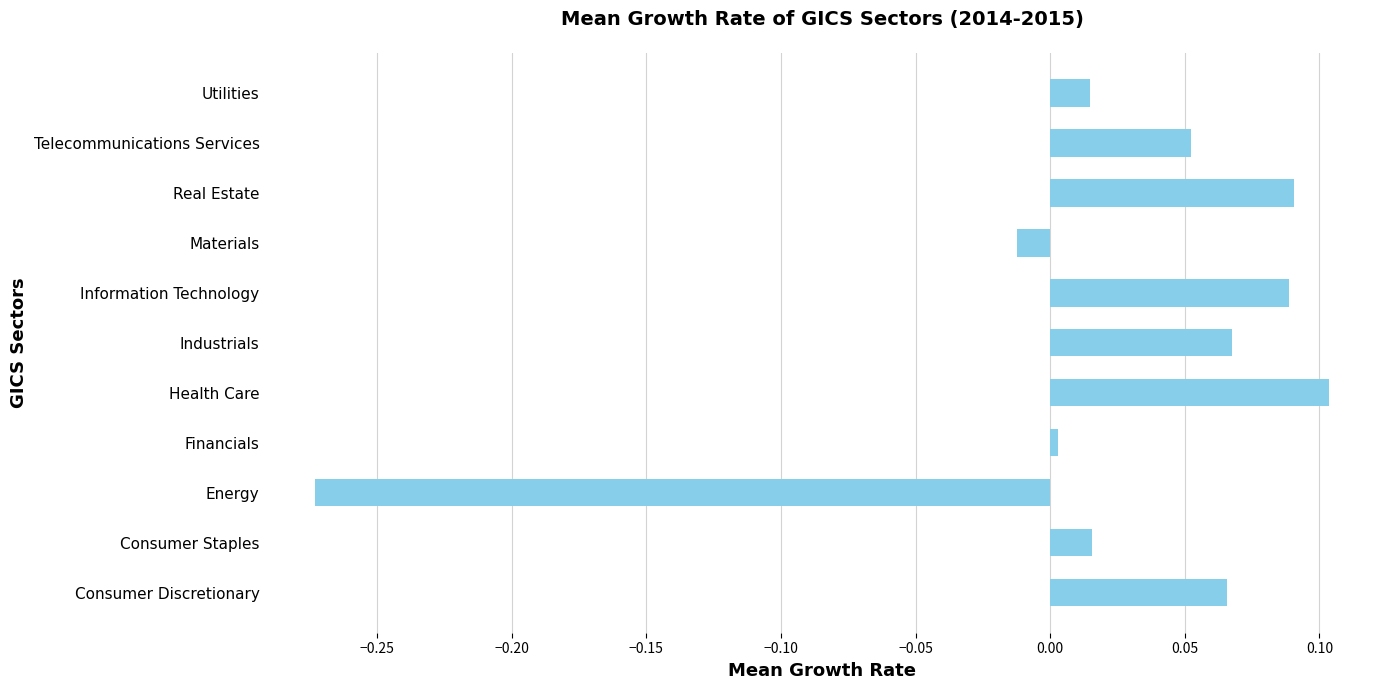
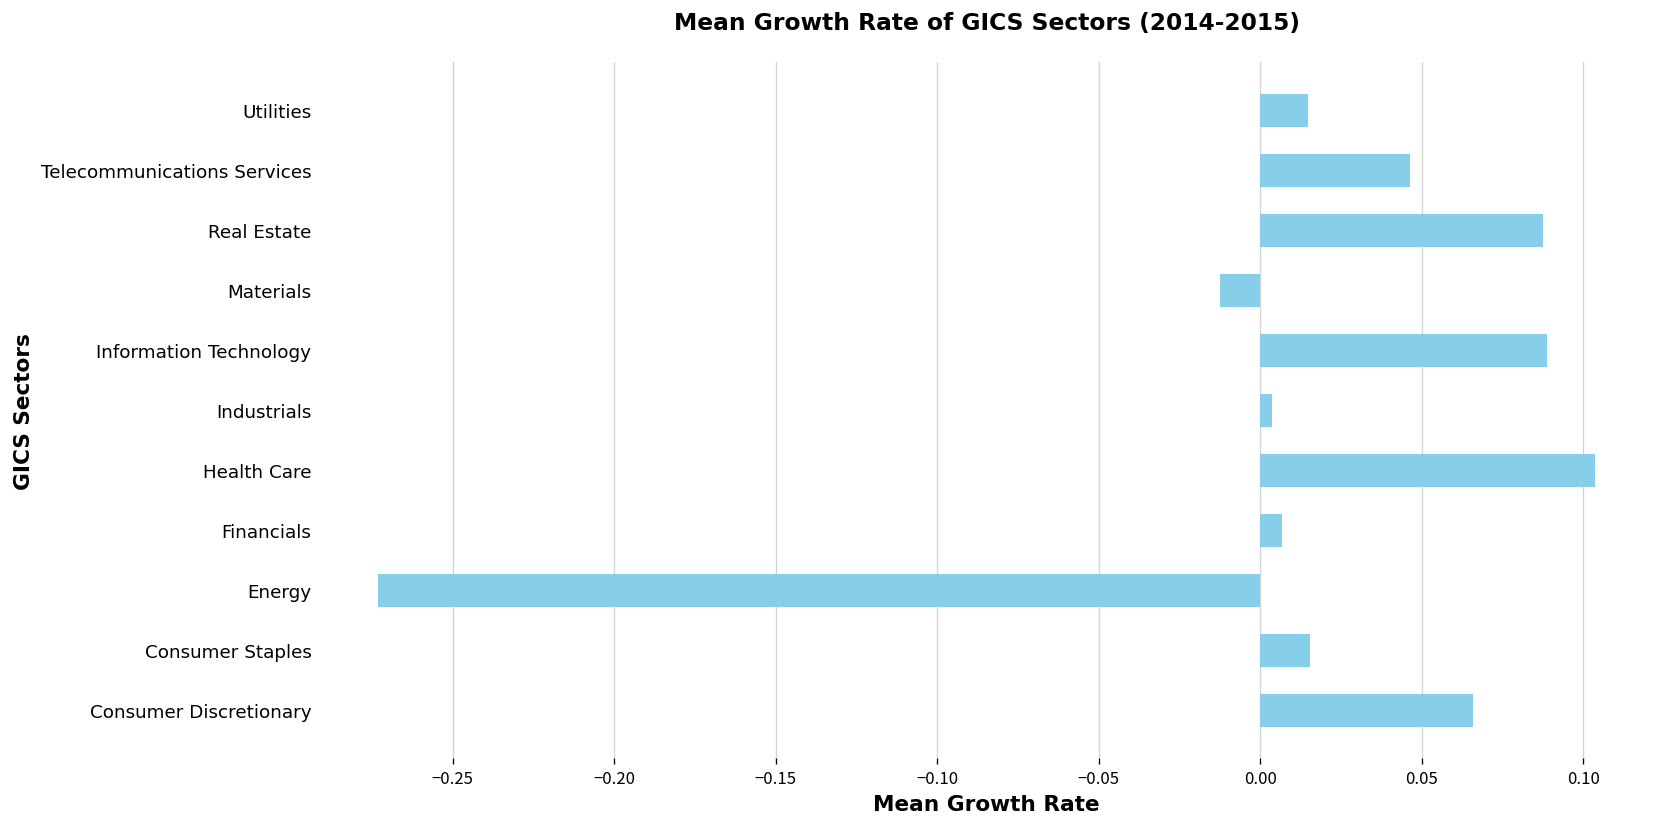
Telecommunications Services: 0.052 -> 0.046
Real Estate: 0.091 -> 0.087
Industrials: 0.067 -> 0.004
Financials: 0.003 -> 0.007
